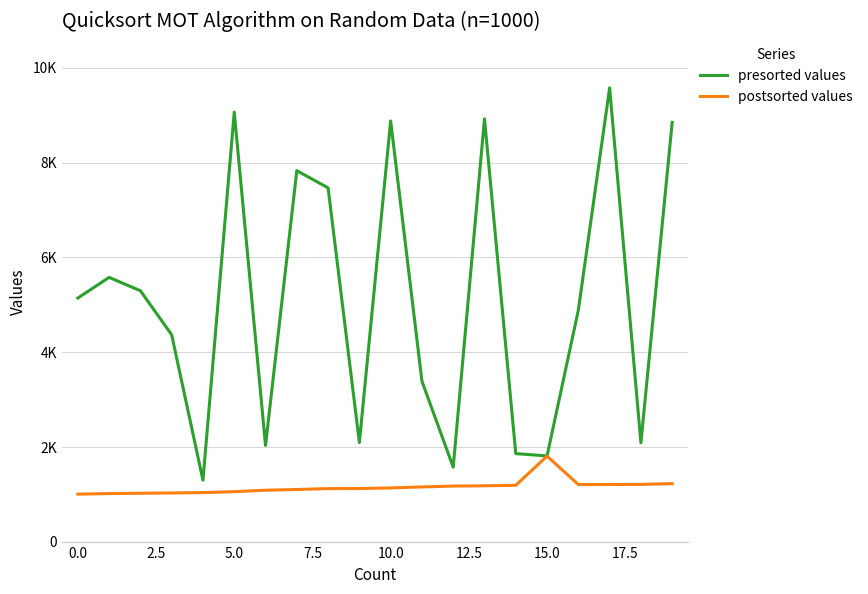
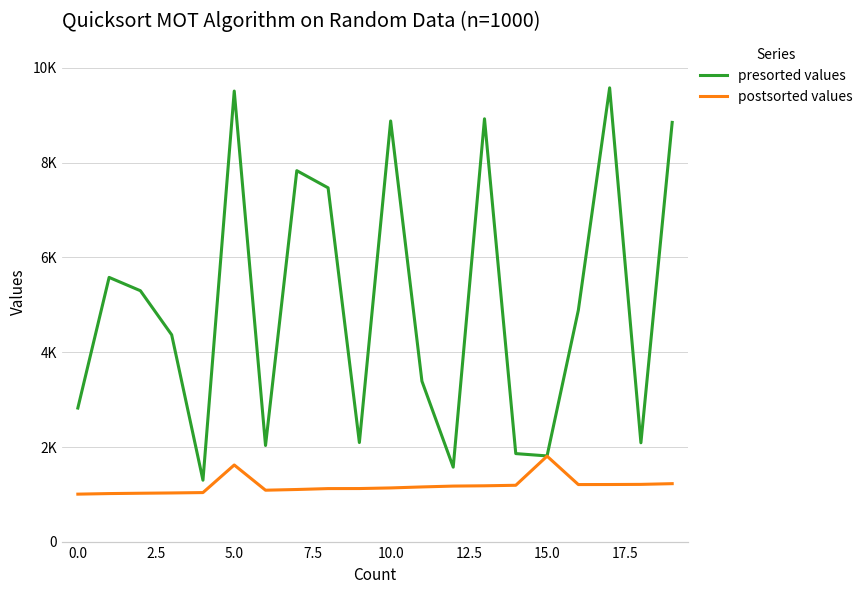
presorted values, 0.0: 5100 -> 2800
presorted values, 5.0: 9100 -> 9500
postsorted values, 5.0: 1100 -> 1600
